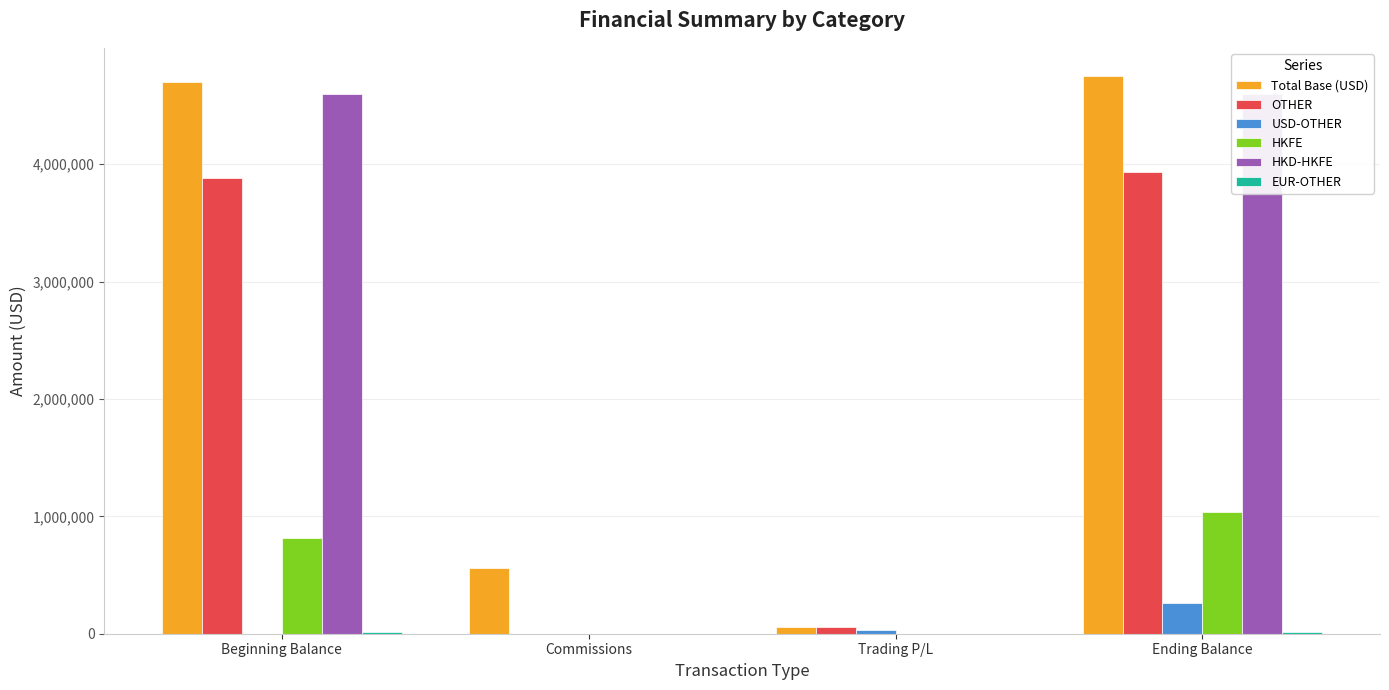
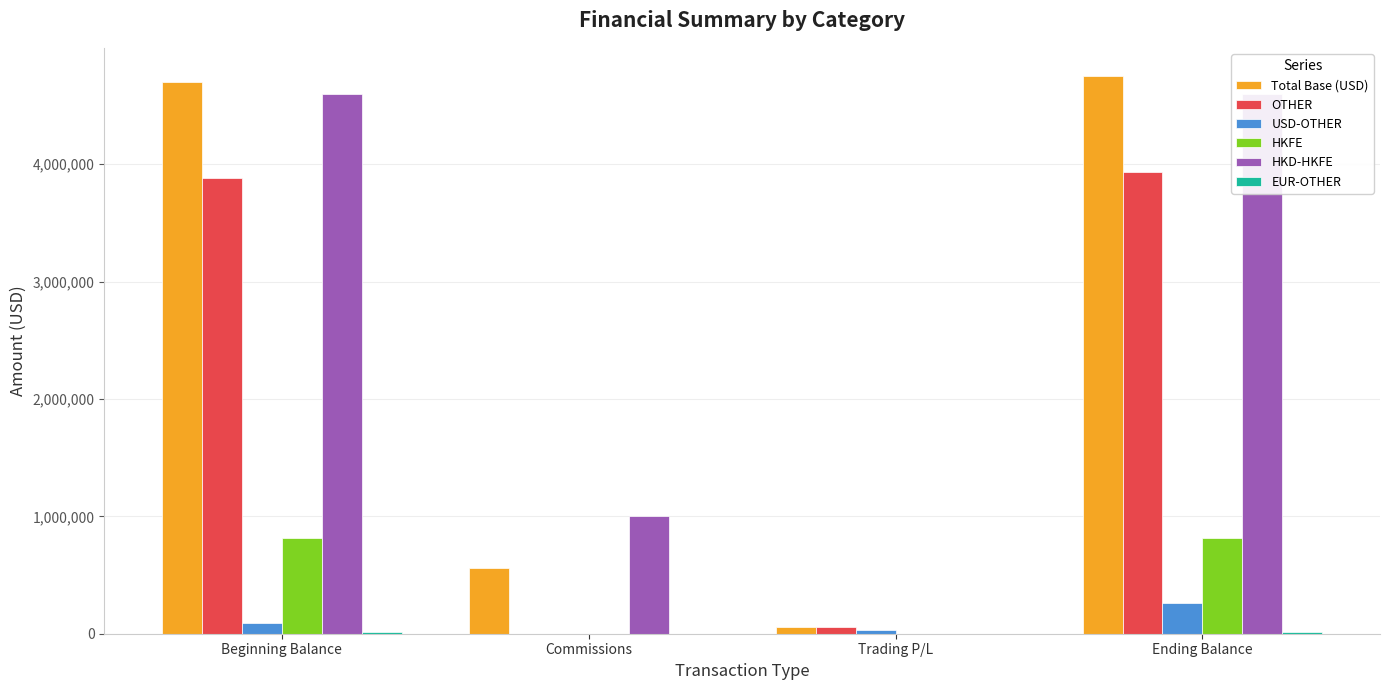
USD-OTHER, Beginning Balance: 0 -> 90,000
HKD-HKFE, Commissions: 0 -> 1,000,000
HKFE, Ending Balance: 1,030,000 -> 820,000
